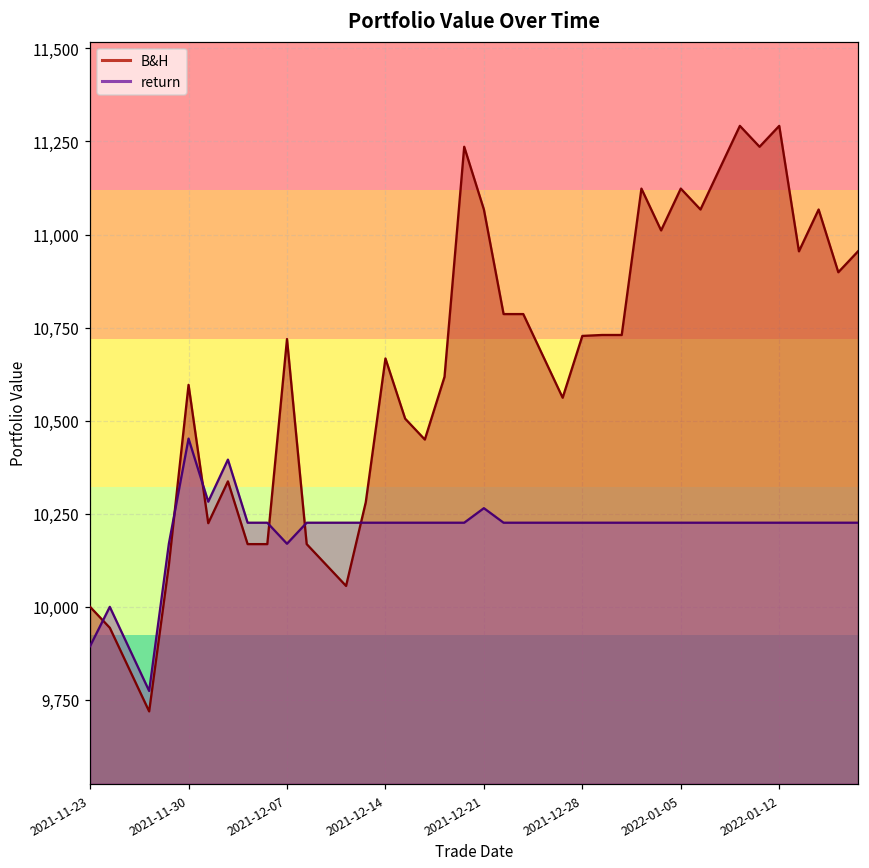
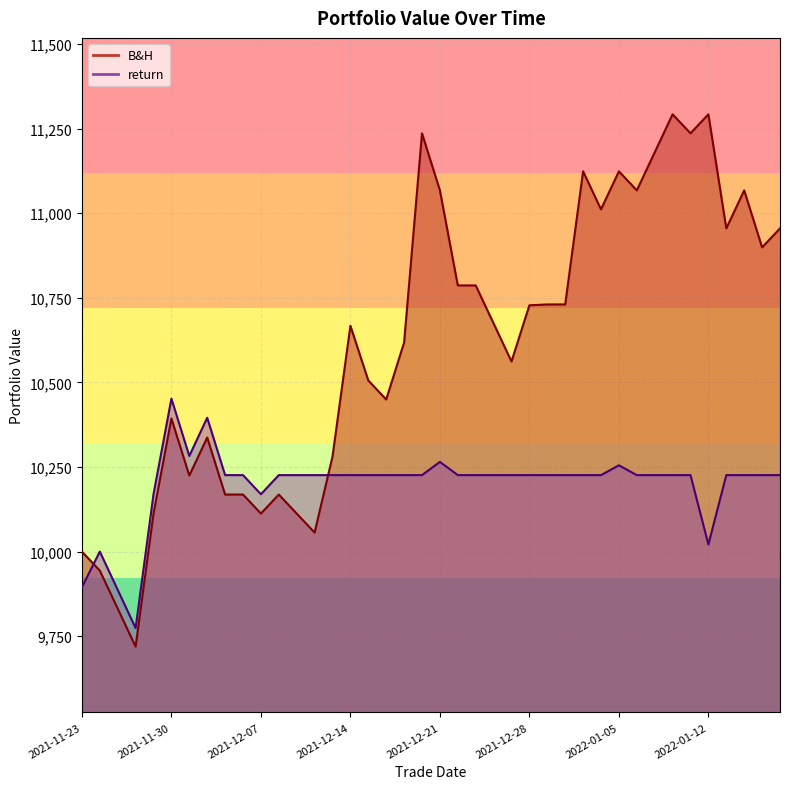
B&H, 2021-11-30: 10,600 -> 10,390
B&H, 2021-12-07: 10,720 -> 10,110
return, 2022-01-05: 10,230 -> 10,250
return, 2022-01-12: 10,230 -> 10,020
